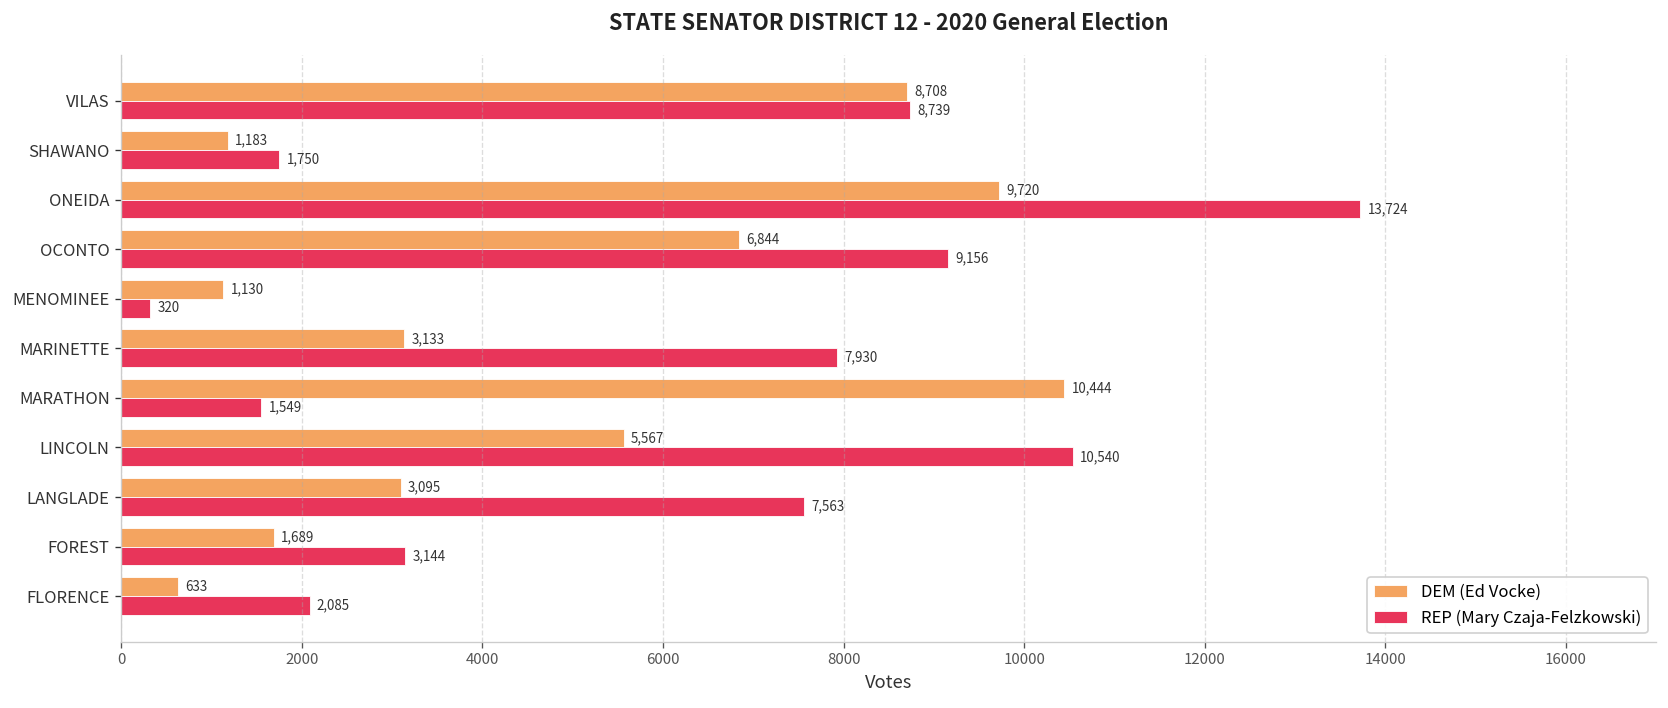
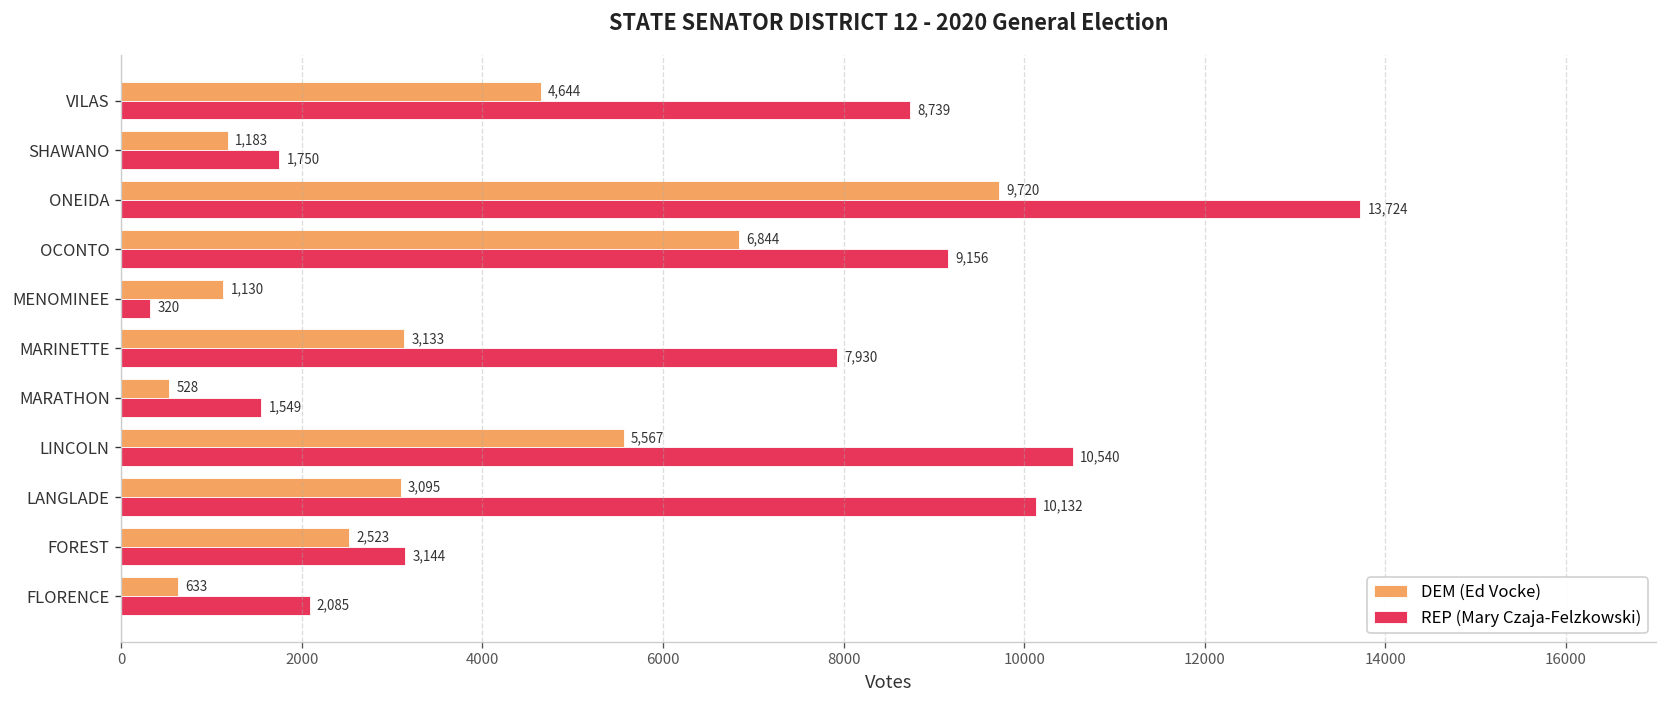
DEM (Ed Vocke), VILAS: 8,708 -> 4,644
DEM (Ed Vocke), MARATHON: 10,444 -> 528
REP (Mary Czaja-Felzkowski), LANGLADE: 7,563 -> 10,132
DEM (Ed Vocke), FOREST: 1,689 -> 2,523
